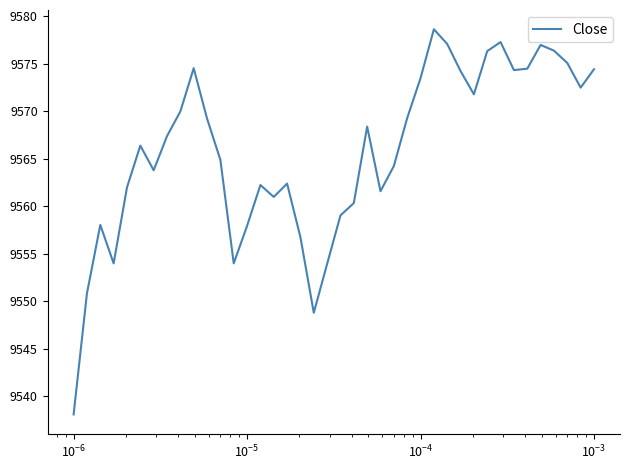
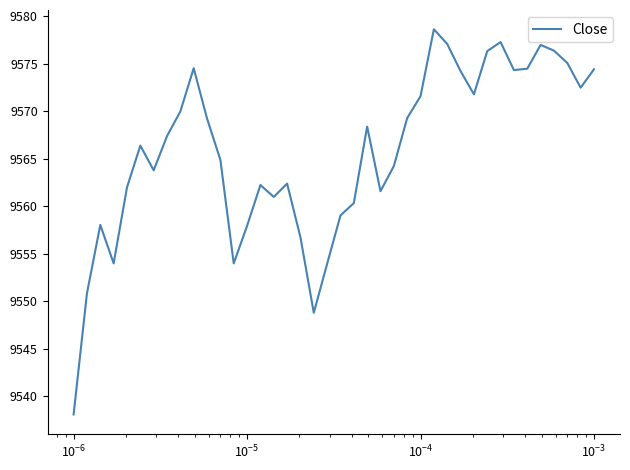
10^-4: 9574 -> 9572
